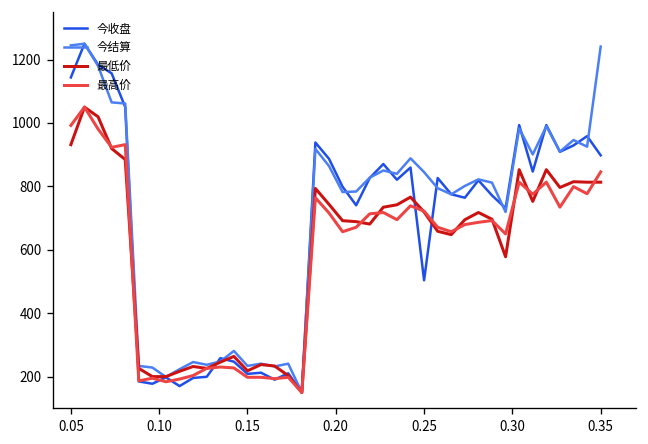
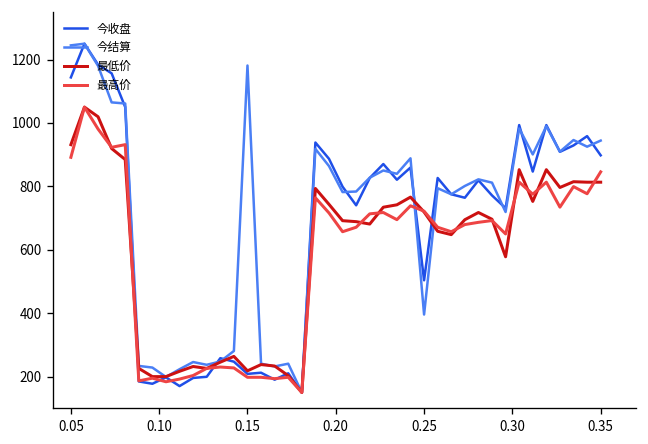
最高价, 0.05: 990 -> 890
今结算, 0.15: 230 -> 1180
今结算, 0.25: 840 -> 400
今结算, 0.35: 1240 -> 940
